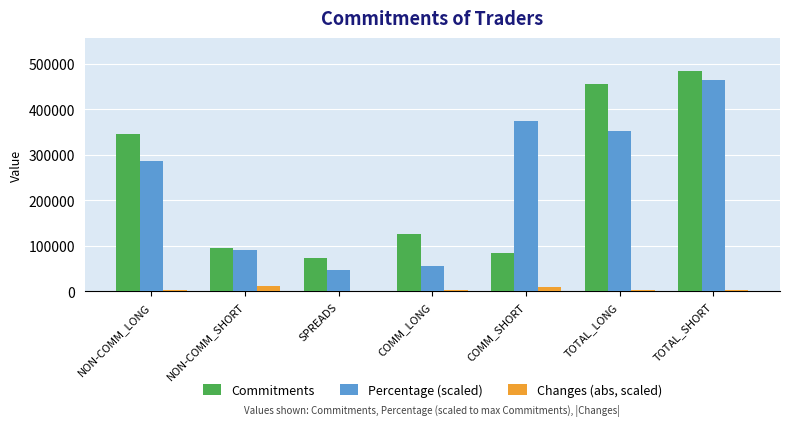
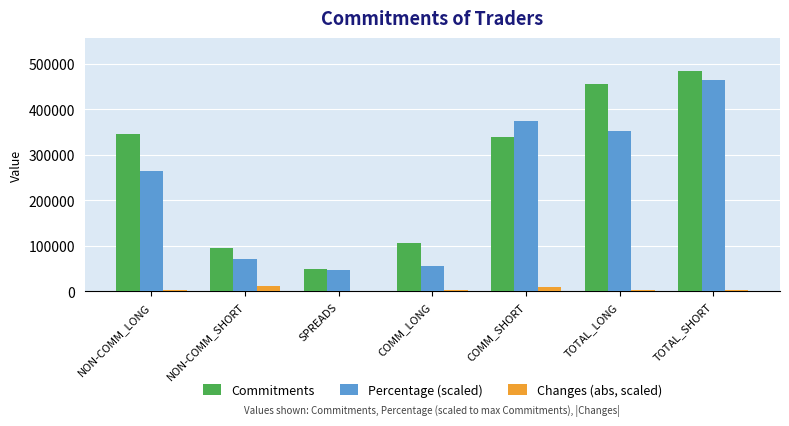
Percentage (scaled), NON-COMM_LONG: 290000 -> 260000
Percentage (scaled), NON-COMM_SHORT: 90000 -> 70000
Commitments, SPREADS: 70000 -> 50000
Commitments, COMM_LONG: 130000 -> 110000
Commitments, COMM_SHORT: 80000 -> 340000
